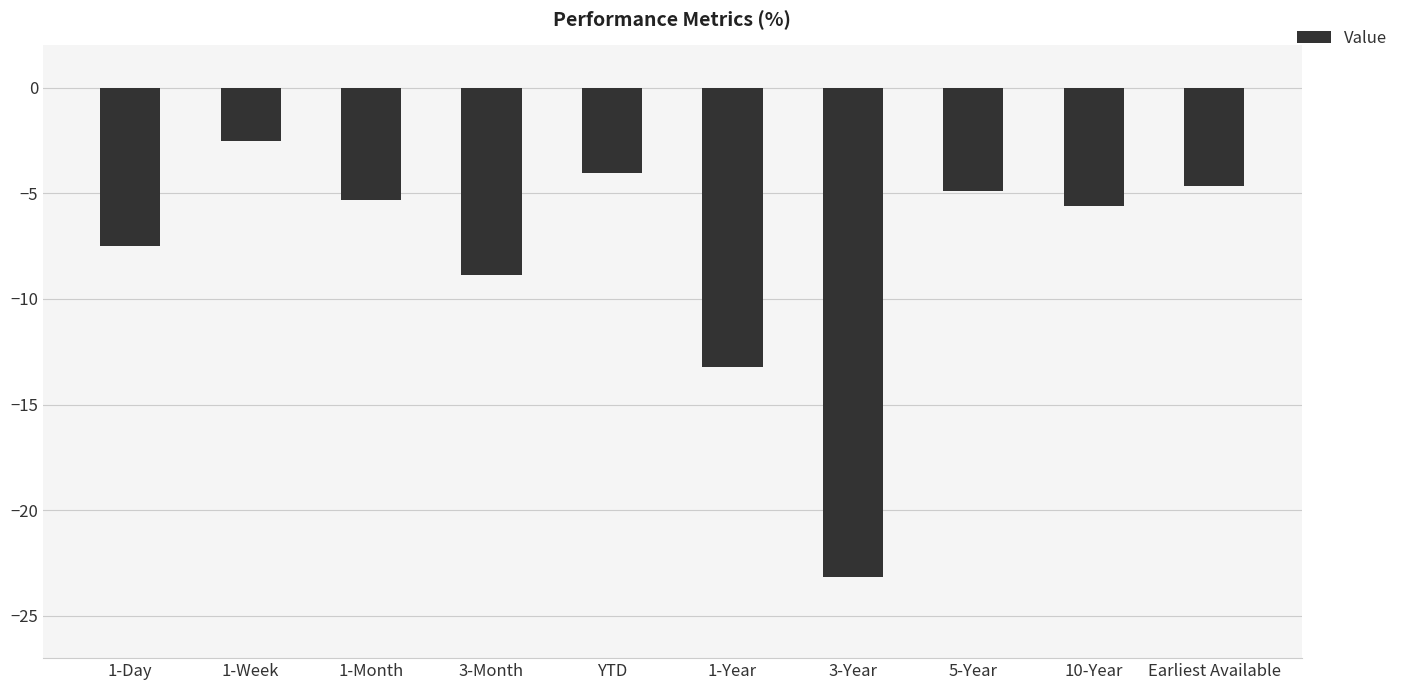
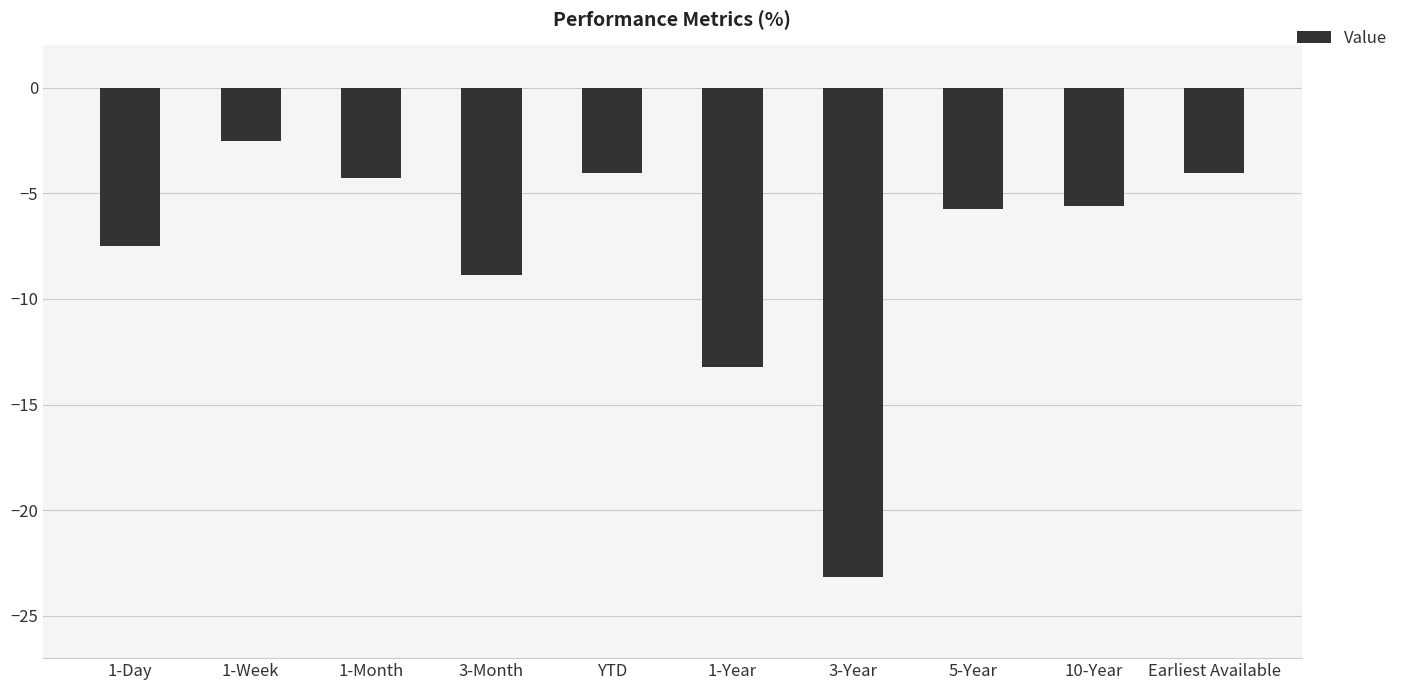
1-Month: -5.3 -> -4.3
5-Year: -4.9 -> -5.8
Earliest Available: -4.7 -> -4.1
